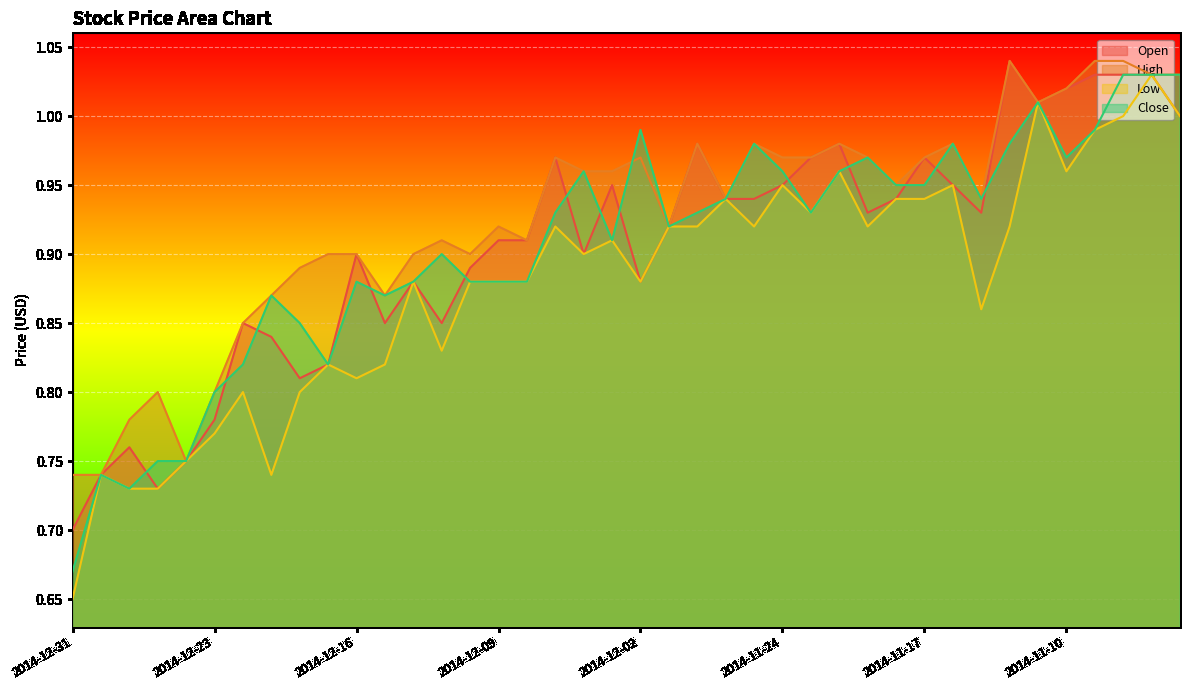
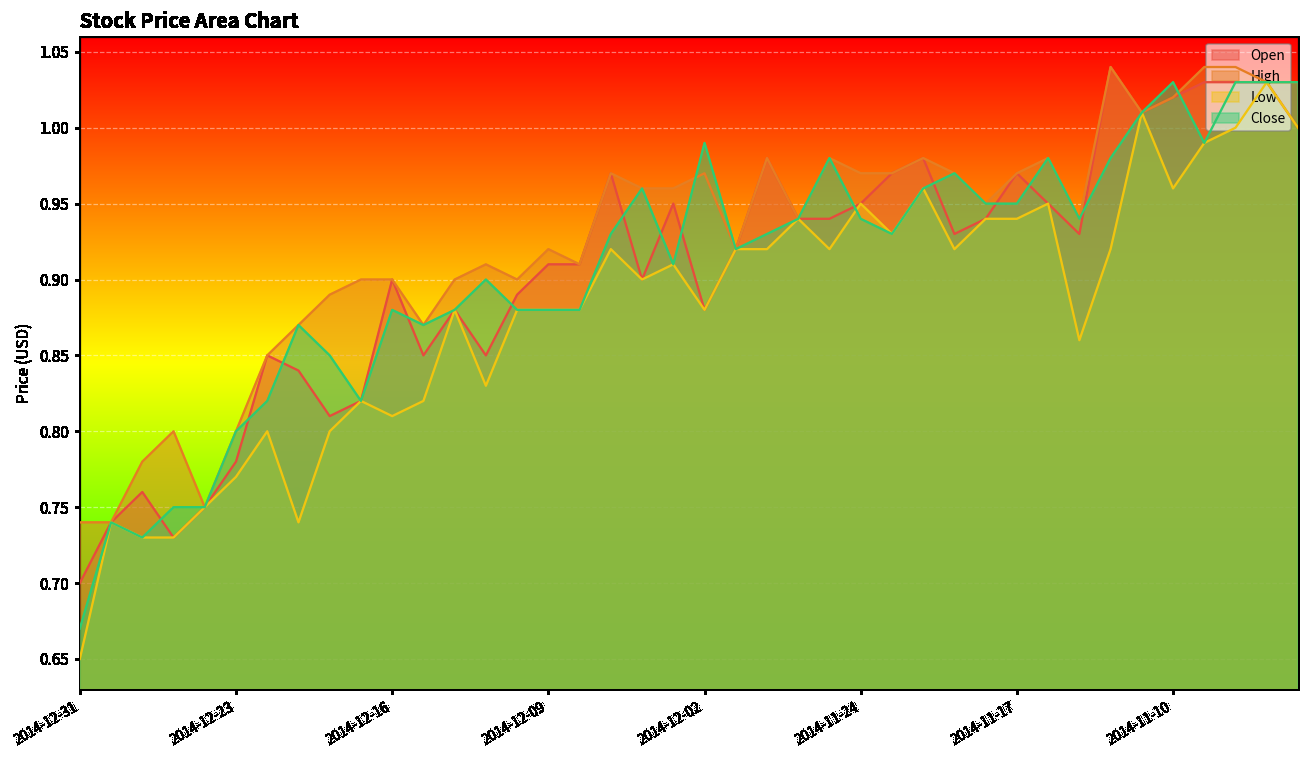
Close, 2014-11-24: 0.96 -> 0.94
Close, 2014-11-10: 0.97 -> 1.03
